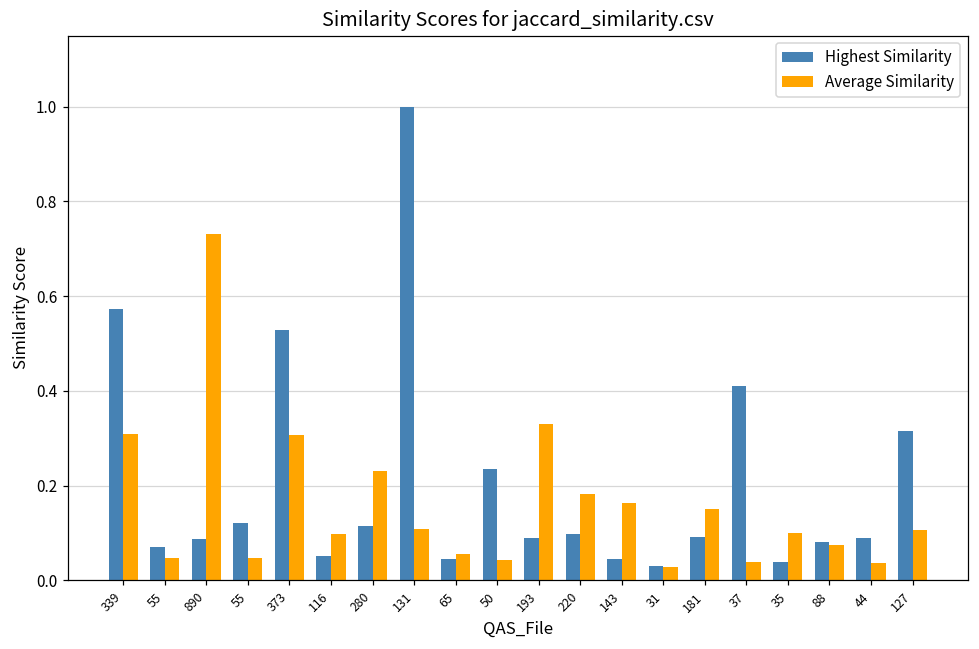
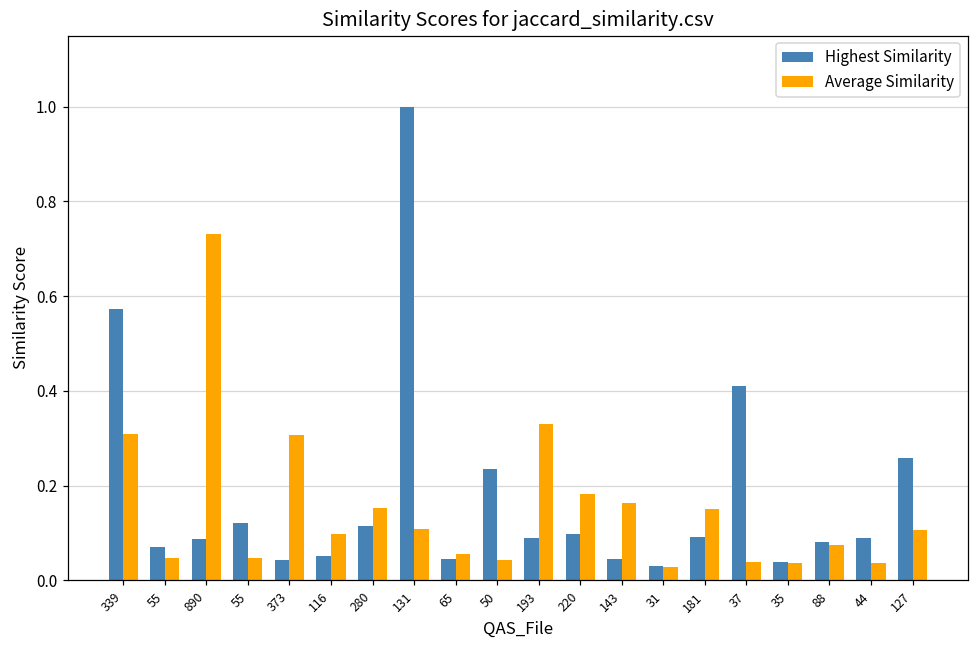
Highest Similarity, 373: 0.53 -> 0.04
Average Similarity, 280: 0.23 -> 0.15
Average Similarity, 35: 0.10 -> 0.04
Highest Similarity, 127: 0.32 -> 0.26
